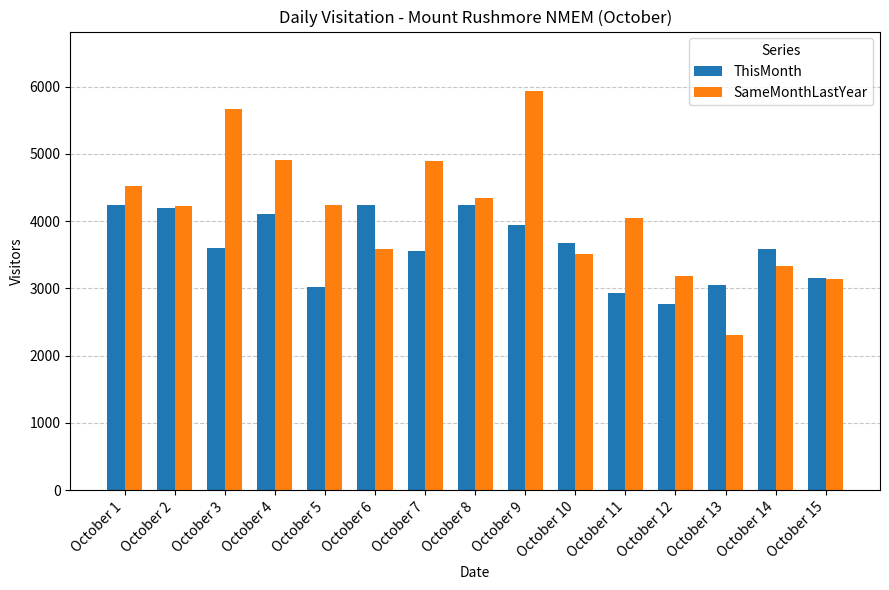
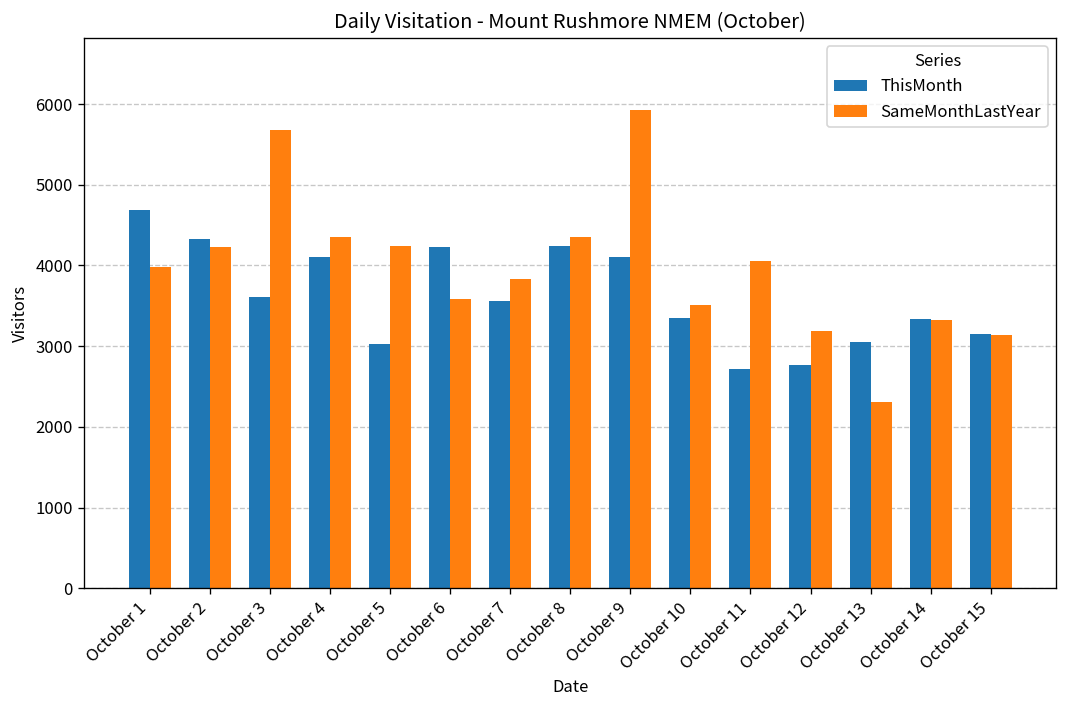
ThisMonth, October 1: 4200 -> 4700
SameMonthLastYear, October 1: 4500 -> 4000
ThisMonth, October 2: 4200 -> 4300
SameMonthLastYear, October 4: 4900 -> 4400
SameMonthLastYear, October 7: 4900 -> 3800
ThisMonth, October 9: 3900 -> 4100
ThisMonth, October 10: 3700 -> 3300
ThisMonth, October 11: 2900 -> 2700
ThisMonth, October 14: 3600 -> 3300
